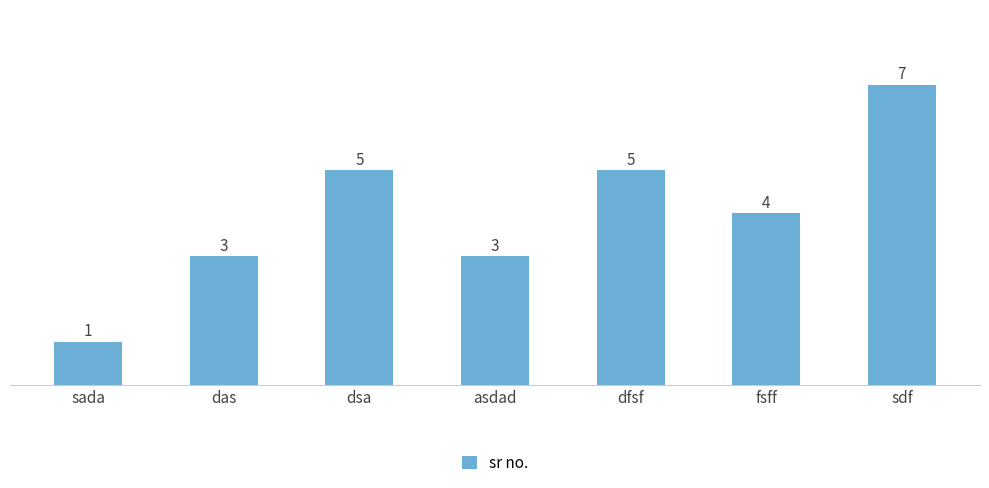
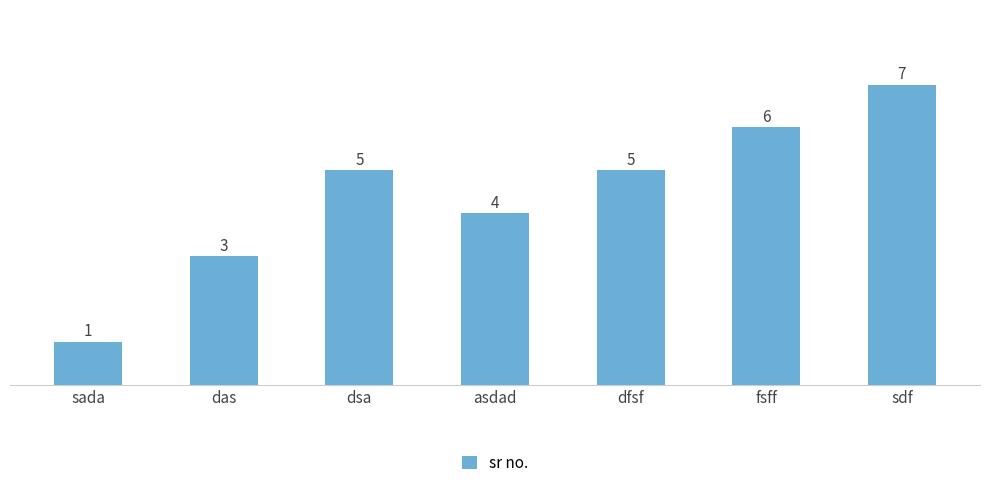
asdad: 3 -> 4
fsff: 4 -> 6
